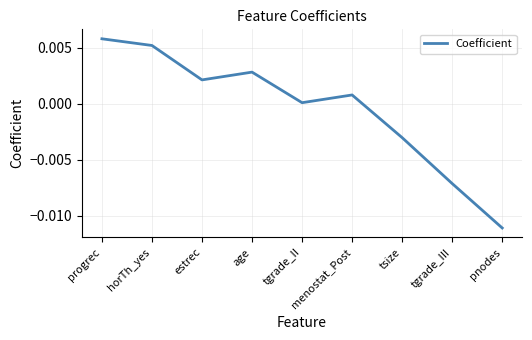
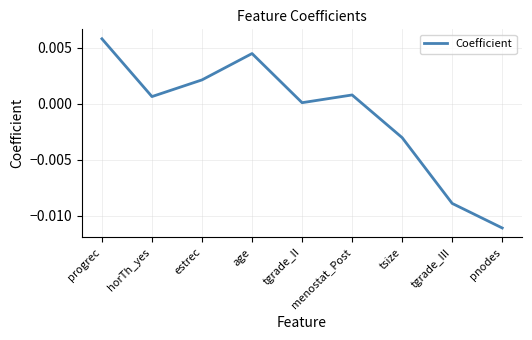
horTh_yes: 0.0052 -> 0.0006
age: 0.0028 -> 0.0045
tgrade_III: -0.0071 -> -0.0089
